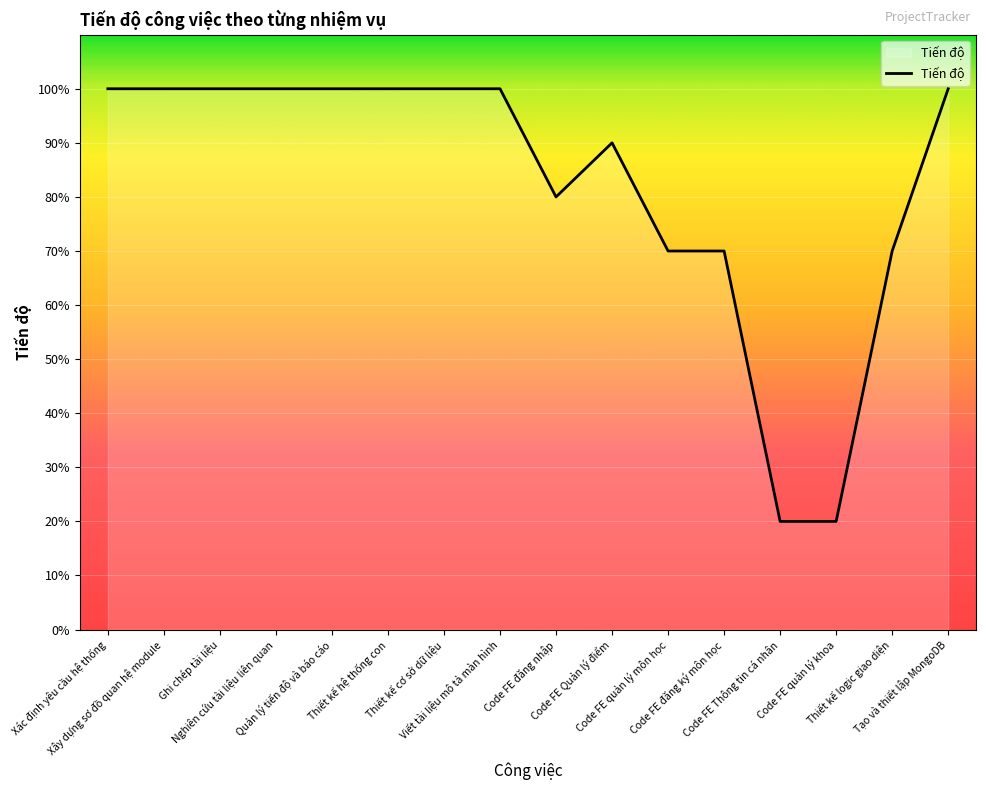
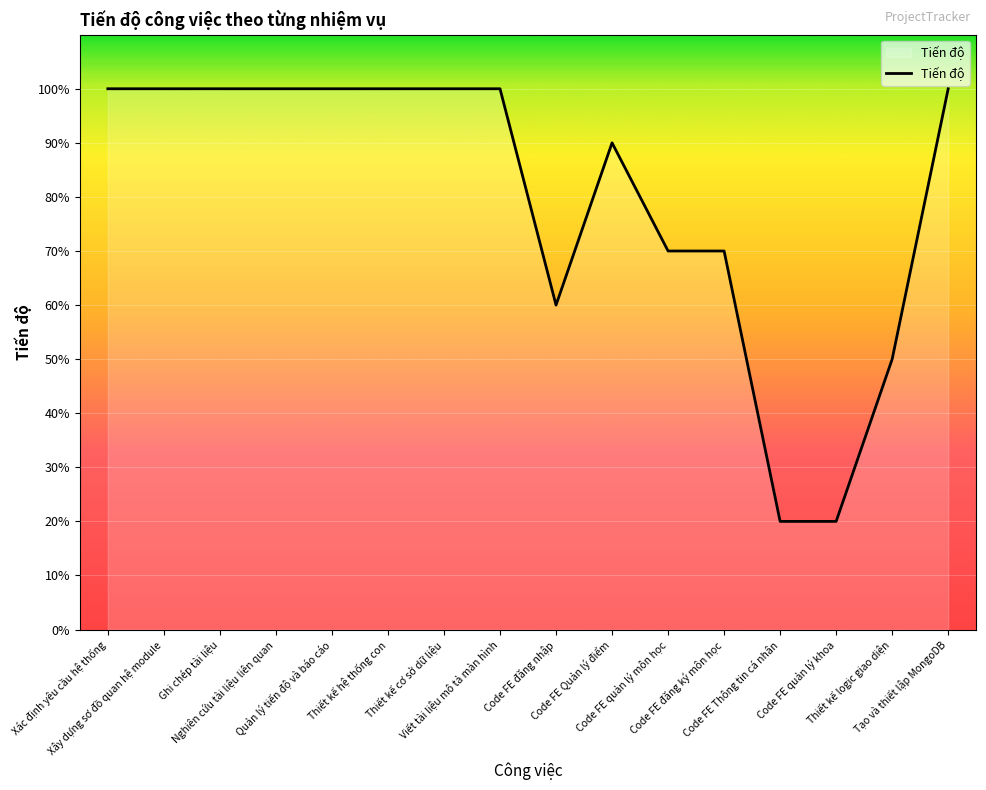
Code FE đăng nhập: 80% -> 60%
Thiết kế logic giao diện: 70% -> 50%
